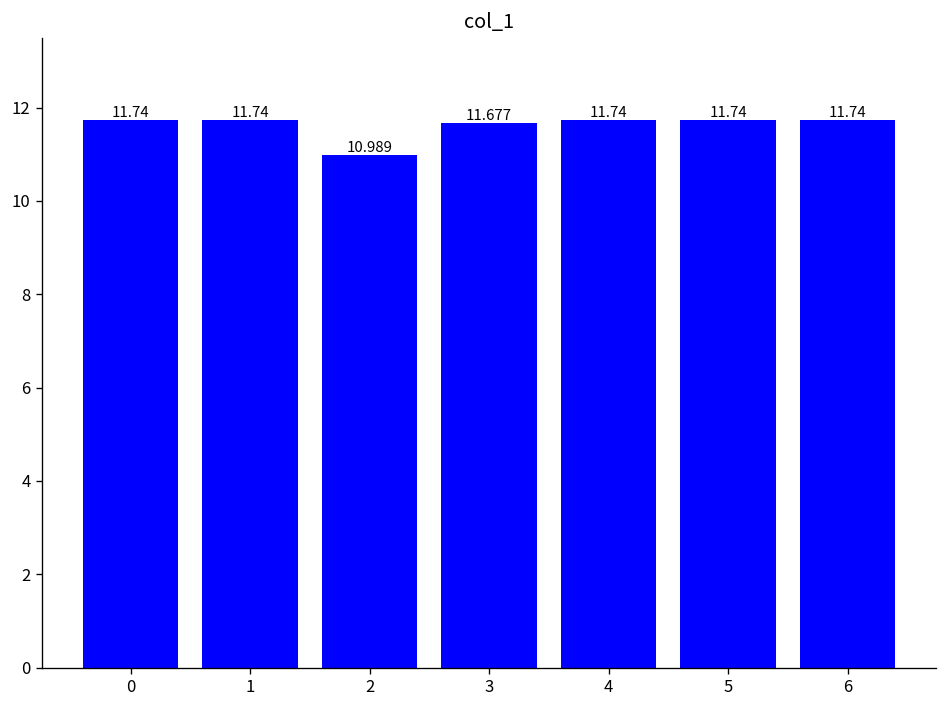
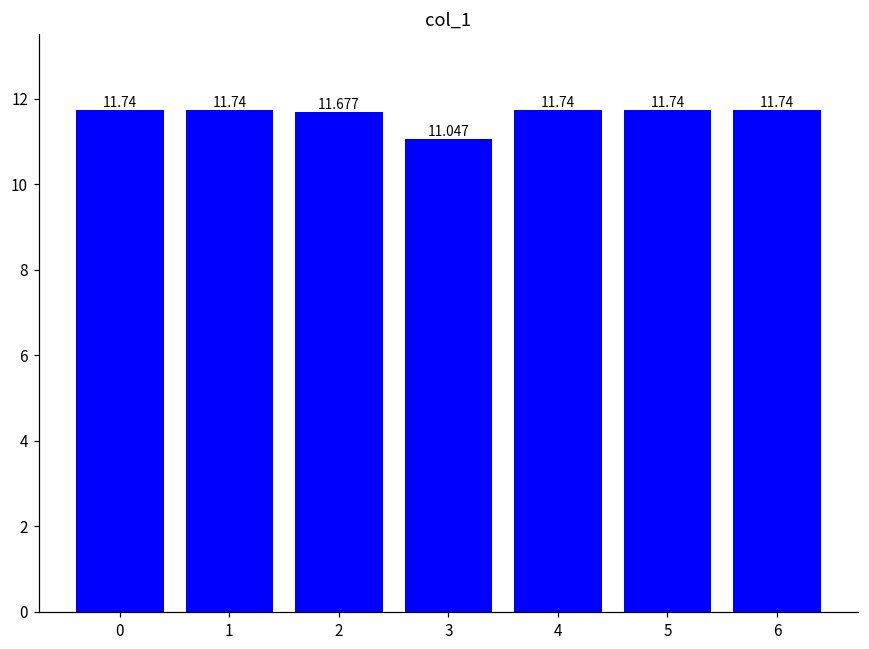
2: 10.989 -> 11.677
3: 11.677 -> 11.047
